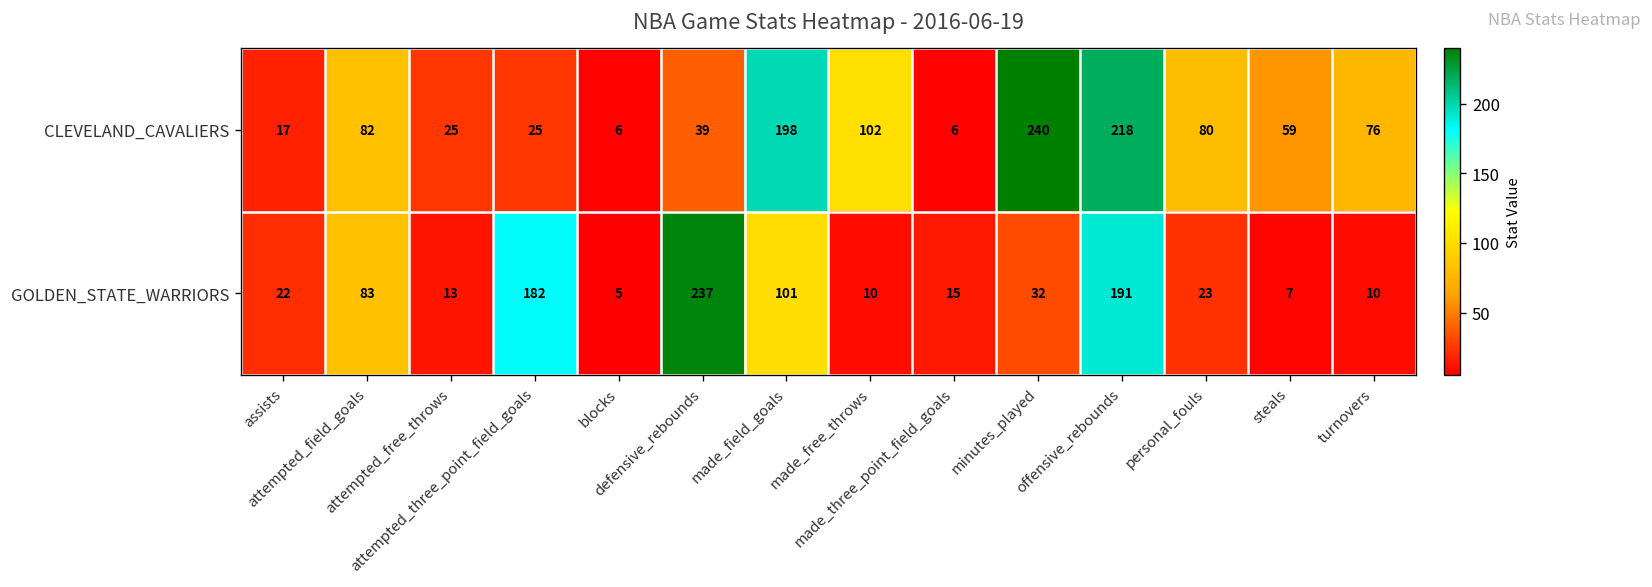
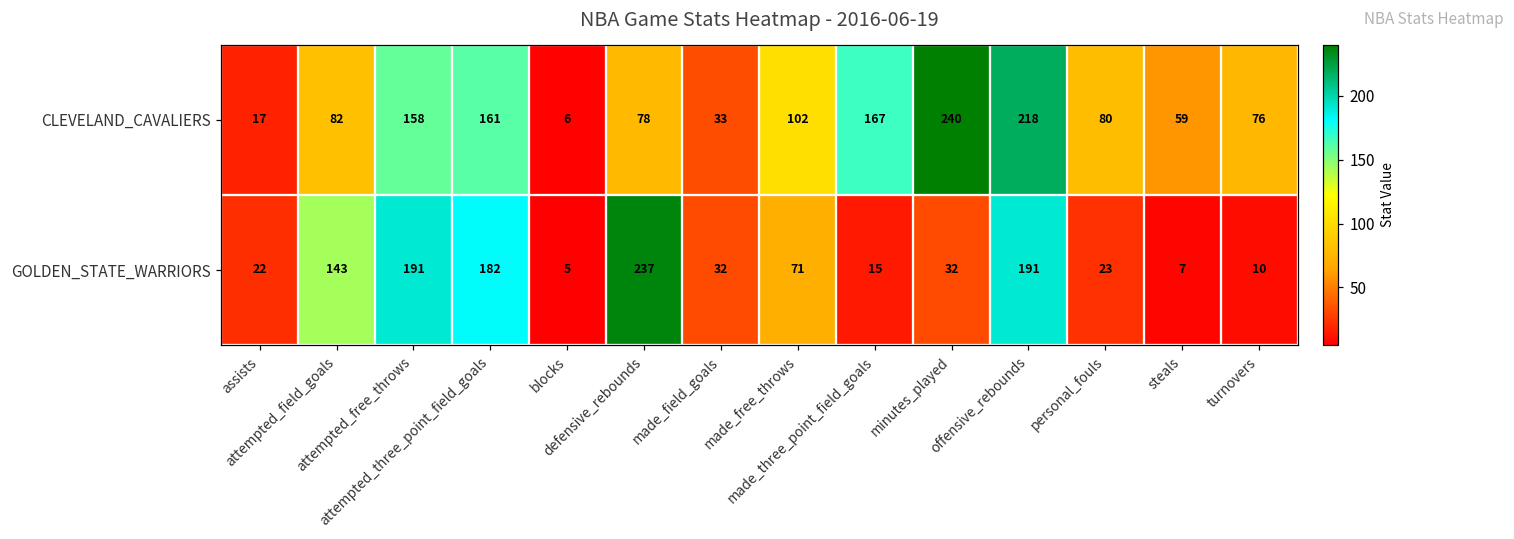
CLEVELAND_CAVALIERS, attempted_free_throws: 25 -> 158
CLEVELAND_CAVALIERS, attempted_three_point_field_goals: 25 -> 161
CLEVELAND_CAVALIERS, defensive_rebounds: 39 -> 78
CLEVELAND_CAVALIERS, made_field_goals: 198 -> 33
CLEVELAND_CAVALIERS, made_three_point_field_goals: 6 -> 167
GOLDEN_STATE_WARRIORS, attempted_field_goals: 83 -> 143
GOLDEN_STATE_WARRIORS, attempted_free_throws: 13 -> 191
GOLDEN_STATE_WARRIORS, made_field_goals: 101 -> 32
GOLDEN_STATE_WARRIORS, made_free_throws: 10 -> 71
